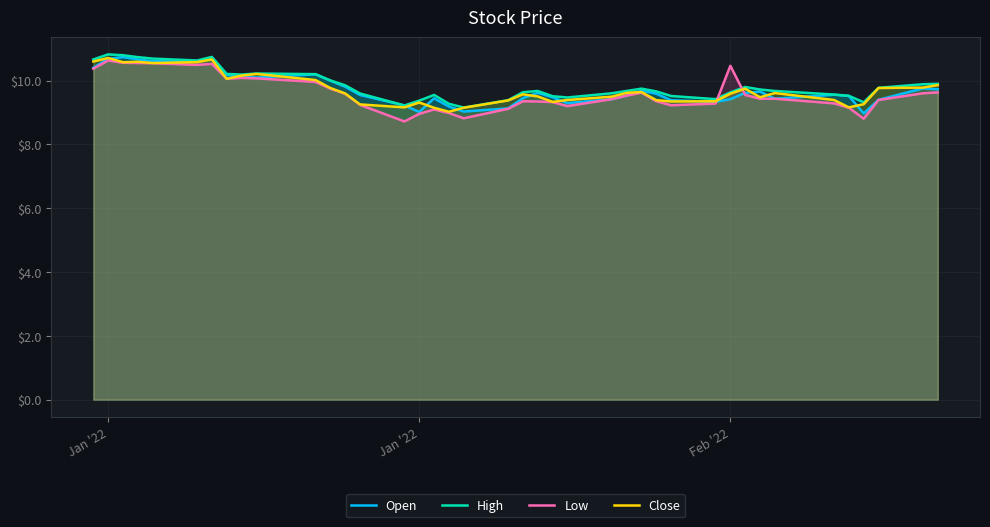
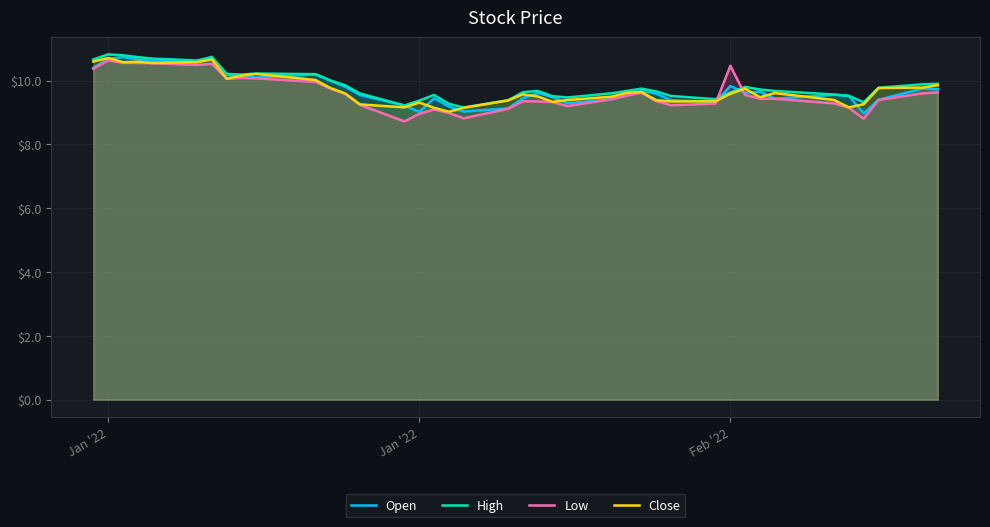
Open, Feb '22: $9.4 -> $9.8
